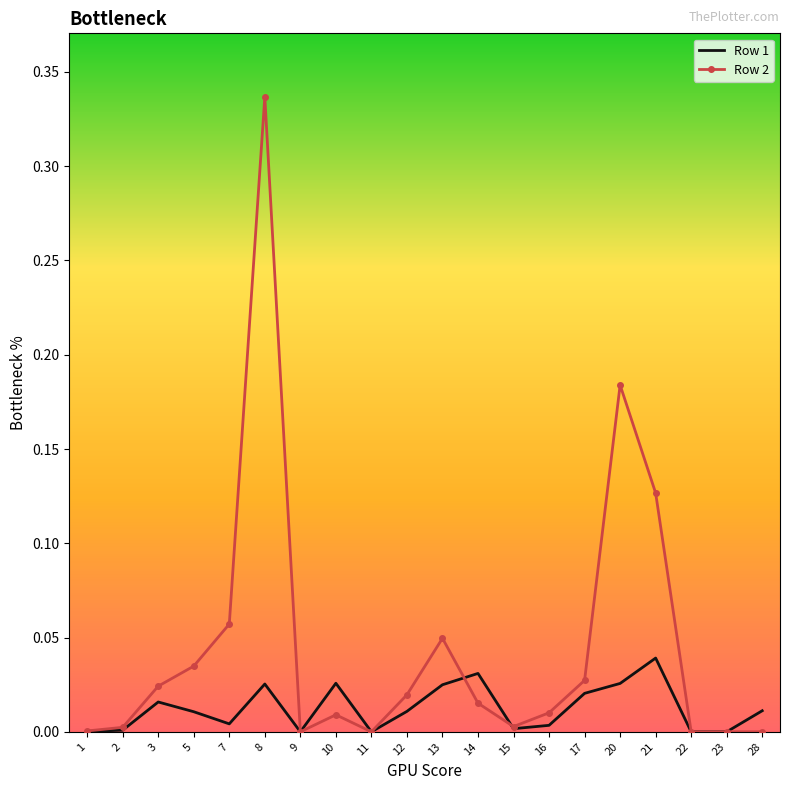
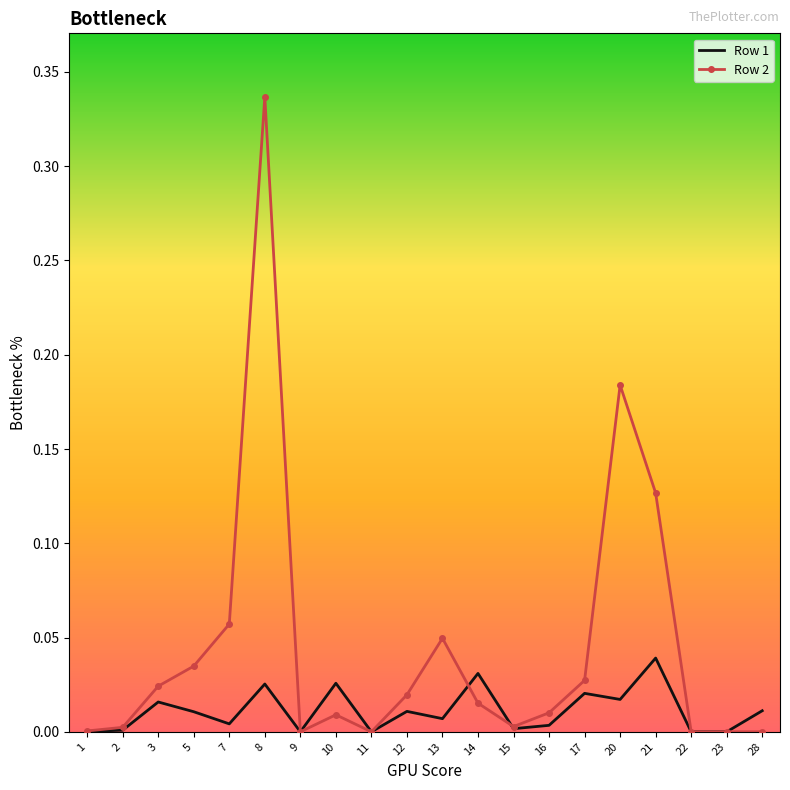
Row 1, 13: 0.025 -> 0.007
Row 1, 20: 0.026 -> 0.017
